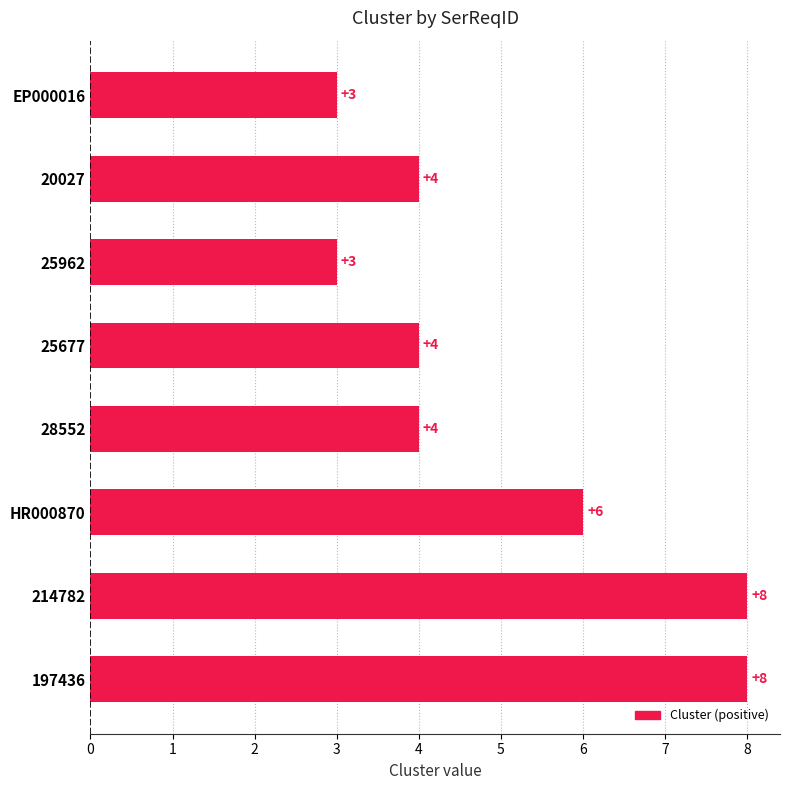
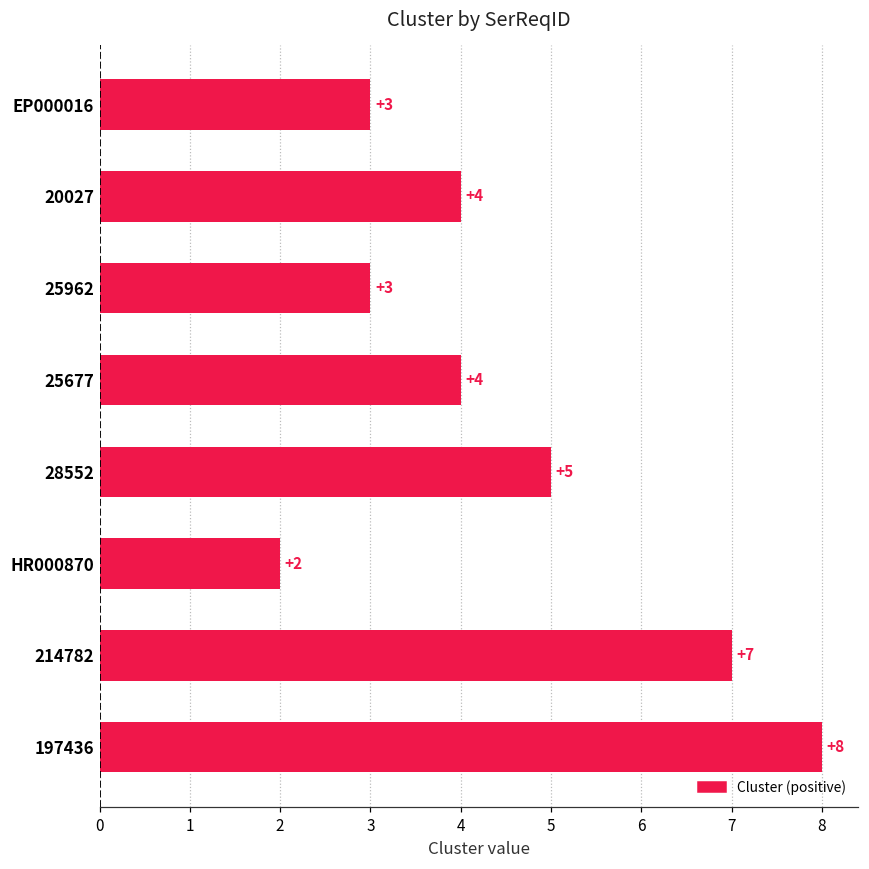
28552: +4 -> +5
HR000870: +6 -> +2
214782: +8 -> +7
